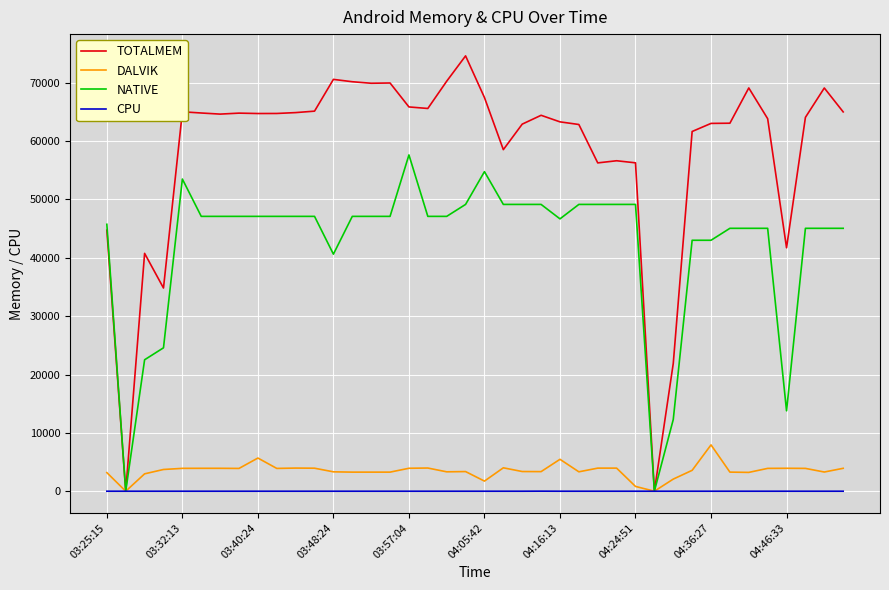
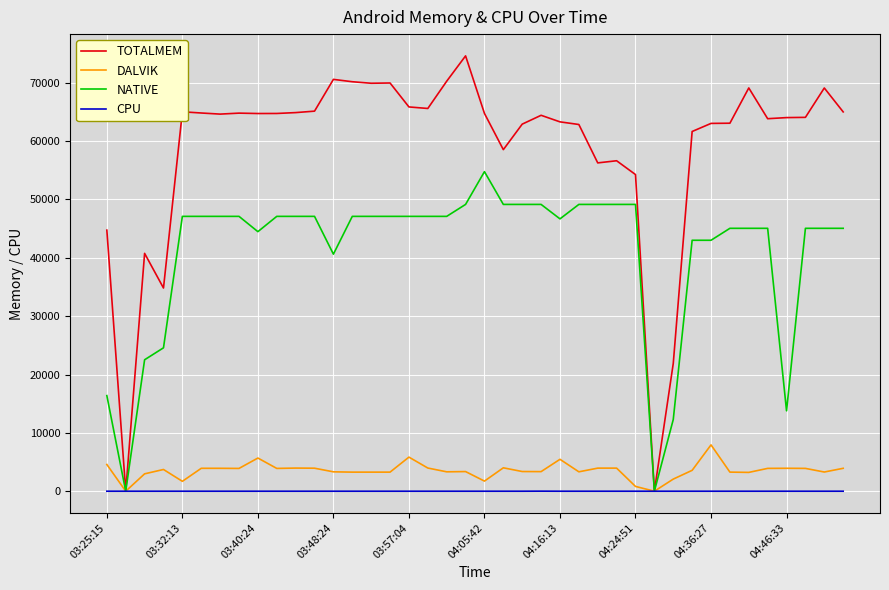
DALVIK, 03:25:15: 3000 -> 5000
NATIVE, 03:25:15: 46000 -> 16000
DALVIK, 03:32:13: 4000 -> 2000
NATIVE, 03:32:13: 54000 -> 47000
NATIVE, 03:40:24: 47000 -> 44000
DALVIK, 03:57:04: 4000 -> 6000
NATIVE, 03:57:04: 58000 -> 47000
TOTALMEM, 04:05:42: 67000 -> 65000
TOTALMEM, 04:24:51: 56000 -> 54000
TOTALMEM, 04:46:33: 42000 -> 64000
